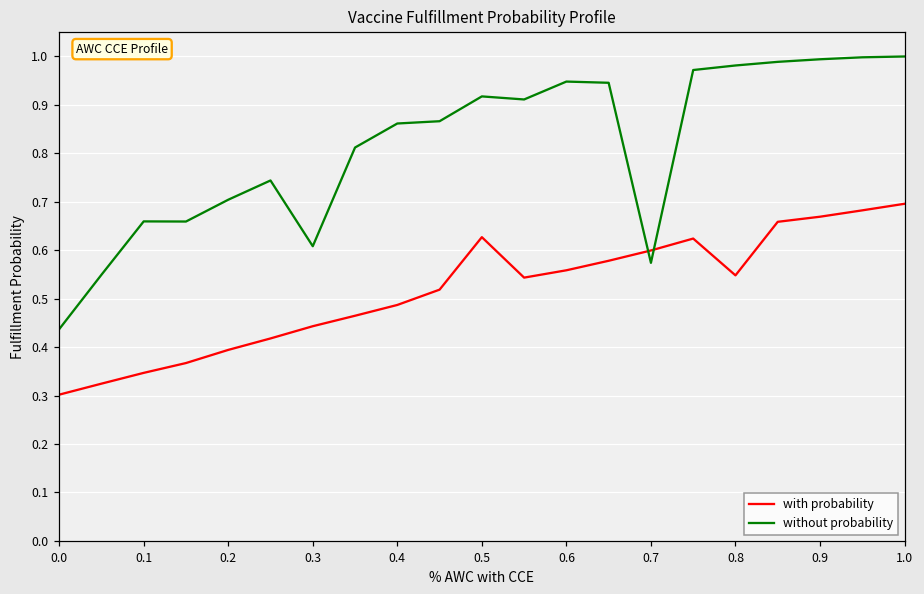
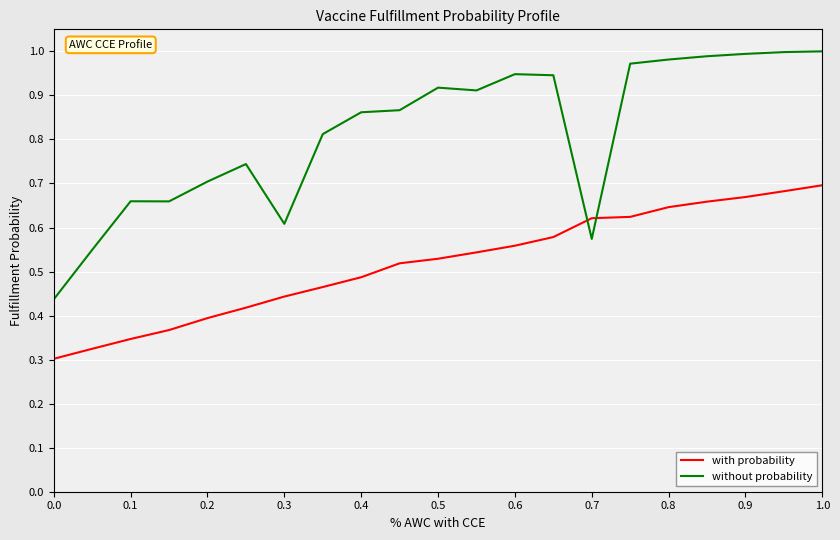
with probability, 0.5: 0.63 -> 0.53
with probability, 0.7: 0.60 -> 0.62
with probability, 0.8: 0.55 -> 0.65
